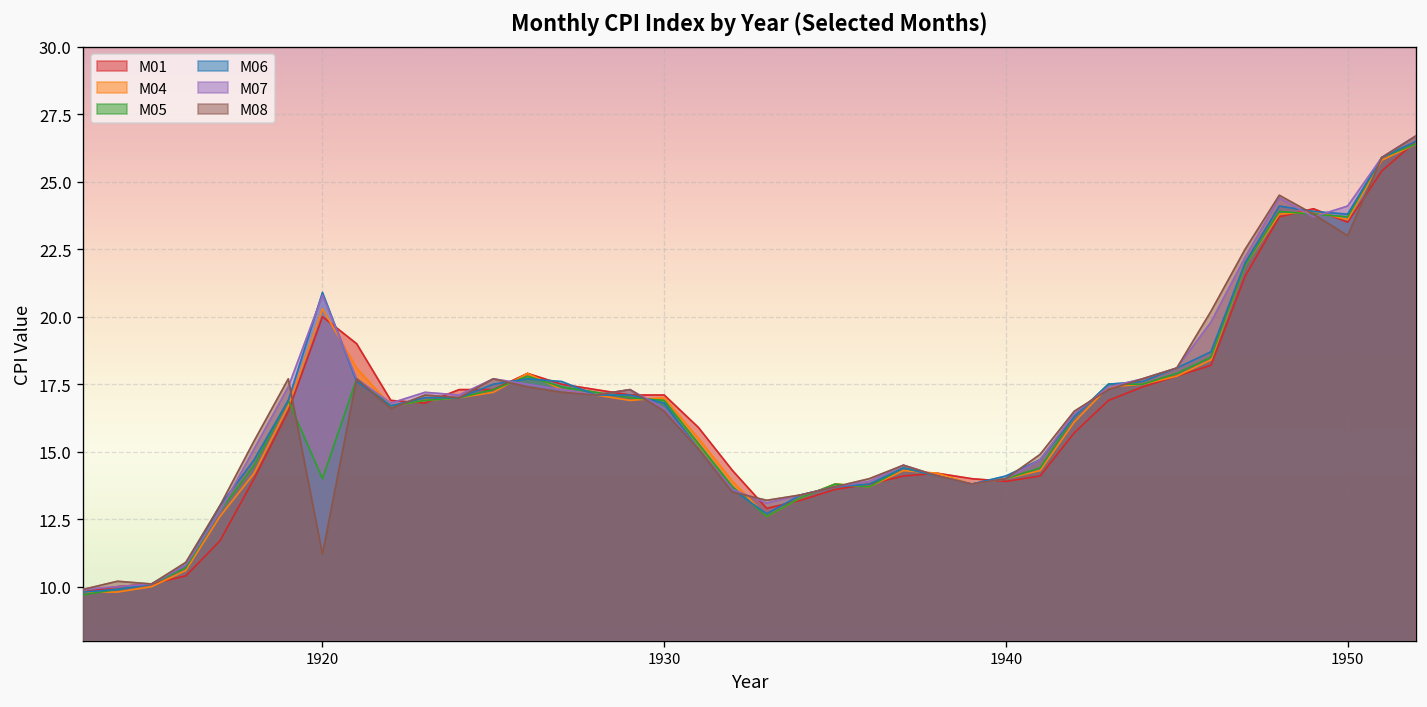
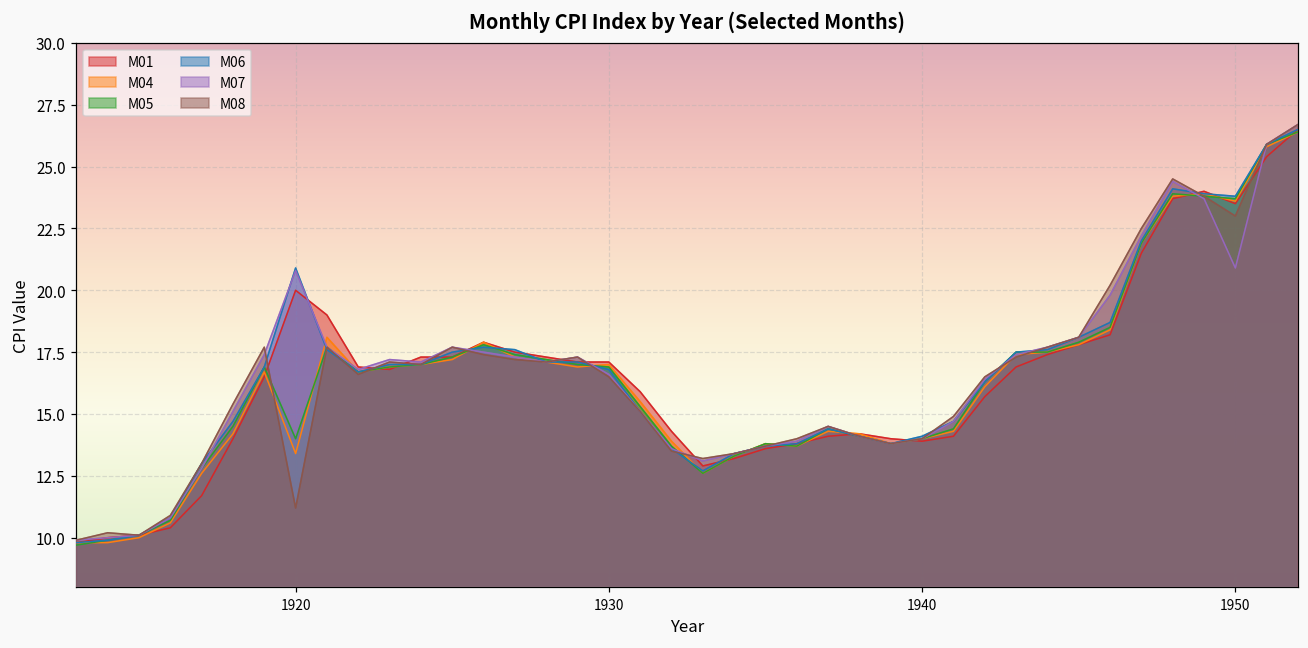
M04, 1920: 20.3 -> 13.4
M07, 1950: 24.1 -> 20.9
